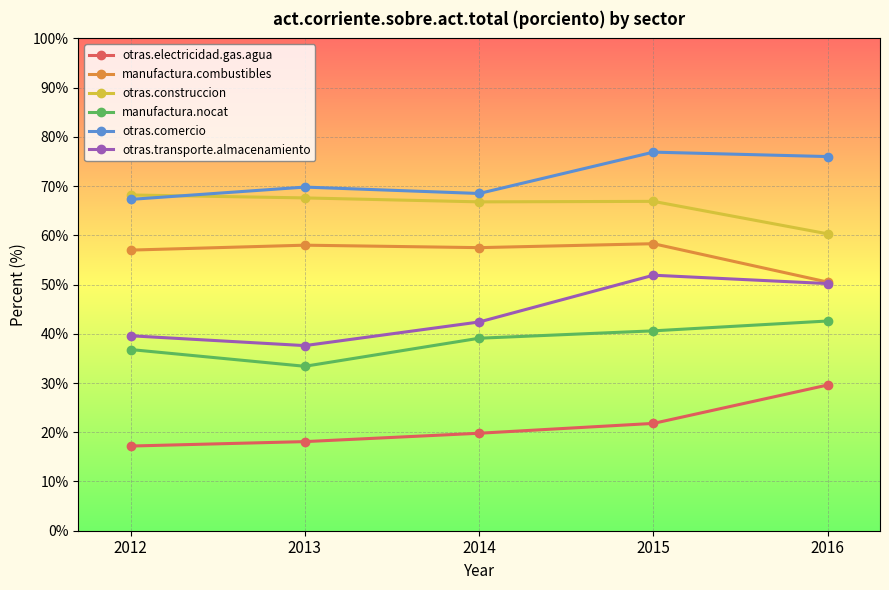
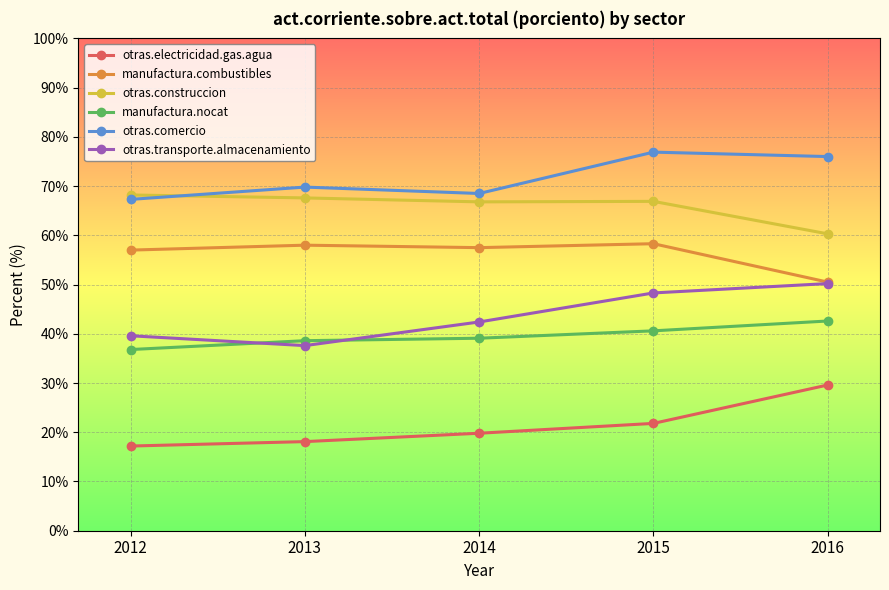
manufactura.nocat, 2013: 33% -> 39%
otras.transporte.almacenamiento, 2015: 52% -> 48%
